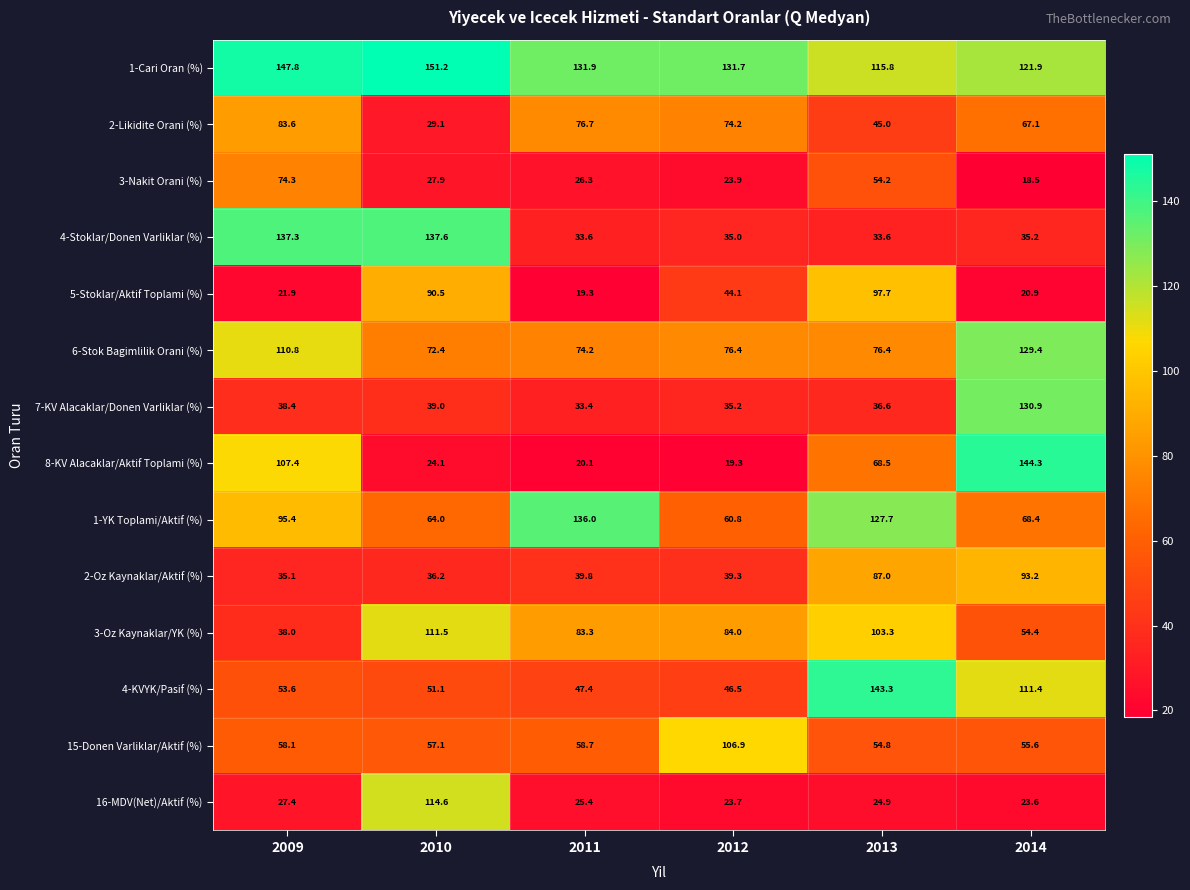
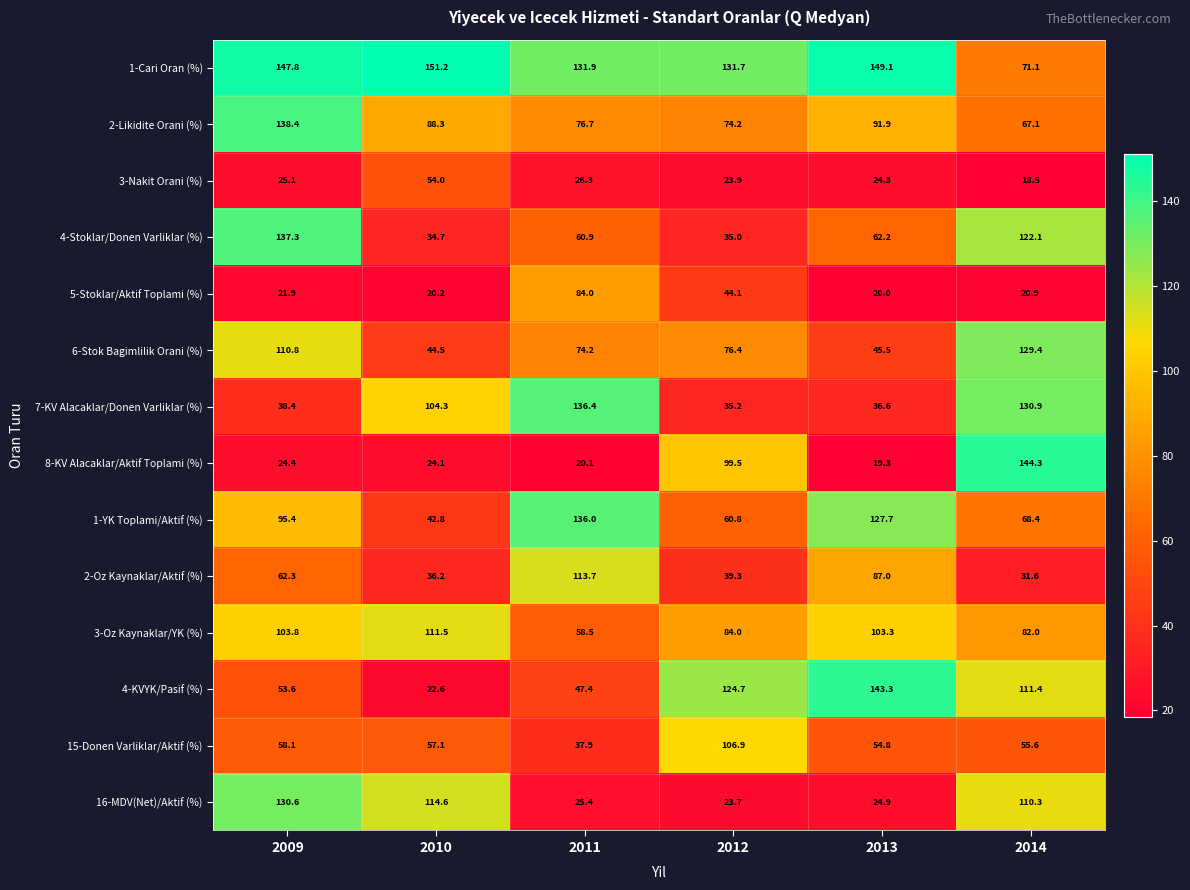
1-Cari Oran (%), 2013: 115.8 -> 149.1
1-Cari Oran (%), 2014: 121.9 -> 71.1
2-Likidite Orani (%), 2009: 83.6 -> 138.4
2-Likidite Orani (%), 2010: 29.1 -> 88.3
2-Likidite Orani (%), 2013: 45.0 -> 91.9
3-Nakit Orani (%), 2009: 74.3 -> 25.1
3-Nakit Orani (%), 2010: 27.9 -> 54.0
3-Nakit Orani (%), 2013: 54.2 -> 24.3
4-Stoklar/Donen Varliklar (%), 2010: 137.6 -> 34.7
4-Stoklar/Donen Varliklar (%), 2011: 33.6 -> 60.9
4-Stoklar/Donen Varliklar (%), 2013: 33.6 -> 62.2
4-Stoklar/Donen Varliklar (%), 2014: 35.2 -> 122.1
5-Stoklar/Aktif Toplami (%), 2010: 90.5 -> 20.2
5-Stoklar/Aktif Toplami (%), 2011: 19.3 -> 84.0
5-Stoklar/Aktif Toplami (%), 2013: 97.7 -> 20.0
6-Stok Bagimlilik Orani (%), 2010: 72.4 -> 44.5
6-Stok Bagimlilik Orani (%), 2013: 76.4 -> 45.5
7-KV Alacaklar/Donen Varliklar (%), 2010: 39.0 -> 104.3
7-KV Alacaklar/Donen Varliklar (%), 2011: 33.4 -> 136.4
8-KV Alacaklar/Aktif Toplami (%), 2009: 107.4 -> 24.4
8-KV Alacaklar/Aktif Toplami (%), 2012: 19.3 -> 99.5
8-KV Alacaklar/Aktif Toplami (%), 2013: 68.5 -> 19.3
1-YK Toplami/Aktif (%), 2010: 64.0 -> 42.8
2-Oz Kaynaklar/Aktif (%), 2009: 35.1 -> 62.3
2-Oz Kaynaklar/Aktif (%), 2011: 39.8 -> 113.7
2-Oz Kaynaklar/Aktif (%), 2014: 93.2 -> 31.6
3-Oz Kaynaklar/YK (%), 2009: 38.0 -> 103.8
3-Oz Kaynaklar/YK (%), 2011: 83.3 -> 58.5
3-Oz Kaynaklar/YK (%), 2014: 54.4 -> 82.0
4-KVYK/Pasif (%), 2010: 51.1 -> 22.6
4-KVYK/Pasif (%), 2012: 46.5 -> 124.7
15-Donen Varliklar/Aktif (%), 2011: 58.7 -> 37.9
16-MDV(Net)/Aktif (%), 2009: 27.4 -> 130.6
16-MDV(Net)/Aktif (%), 2014: 23.6 -> 110.3
